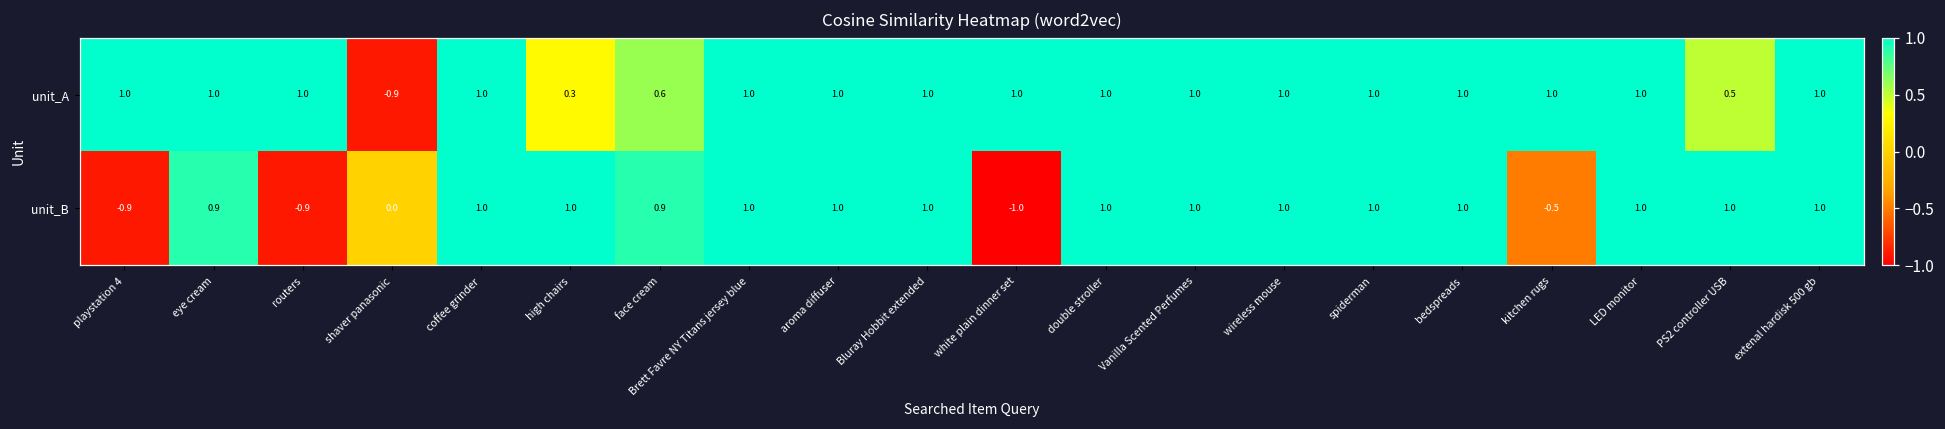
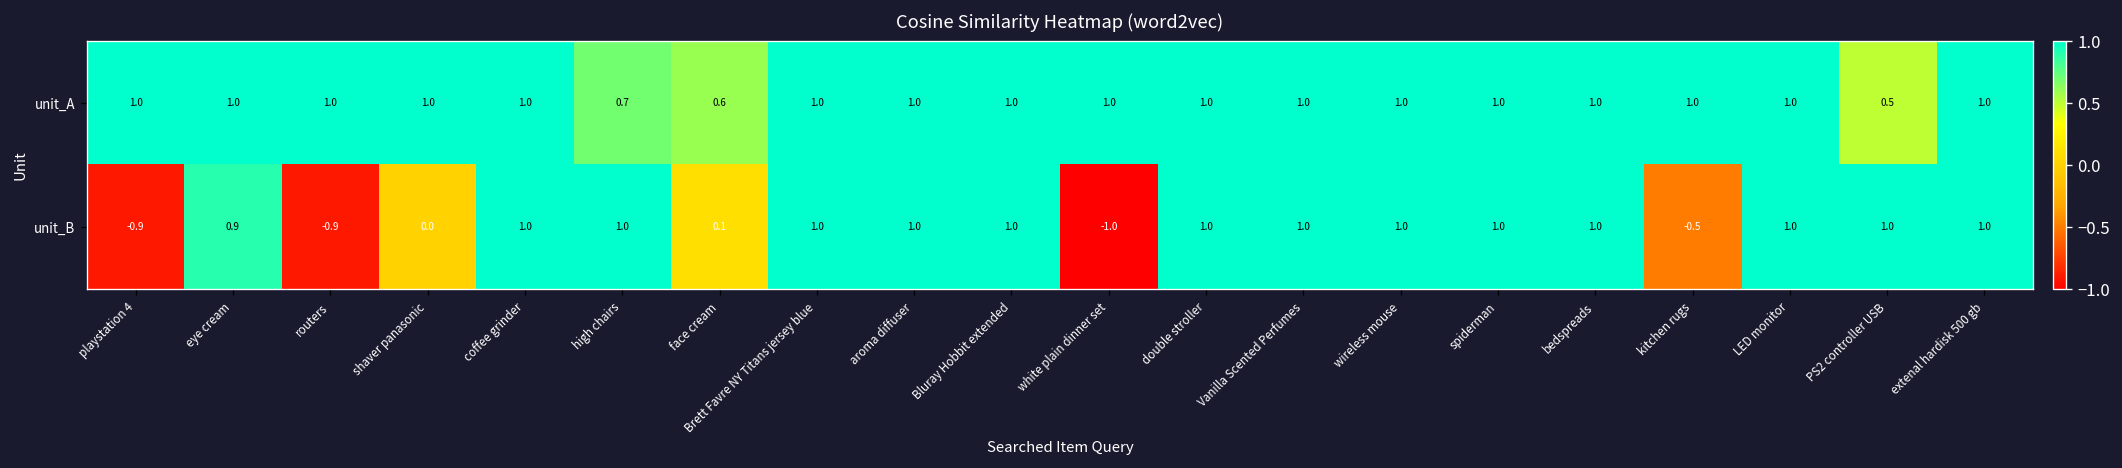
unit_A, shaver panasonic: -0.9 -> 1.0
unit_A, high chairs: 0.3 -> 0.7
unit_B, face cream: 0.9 -> 0.1
